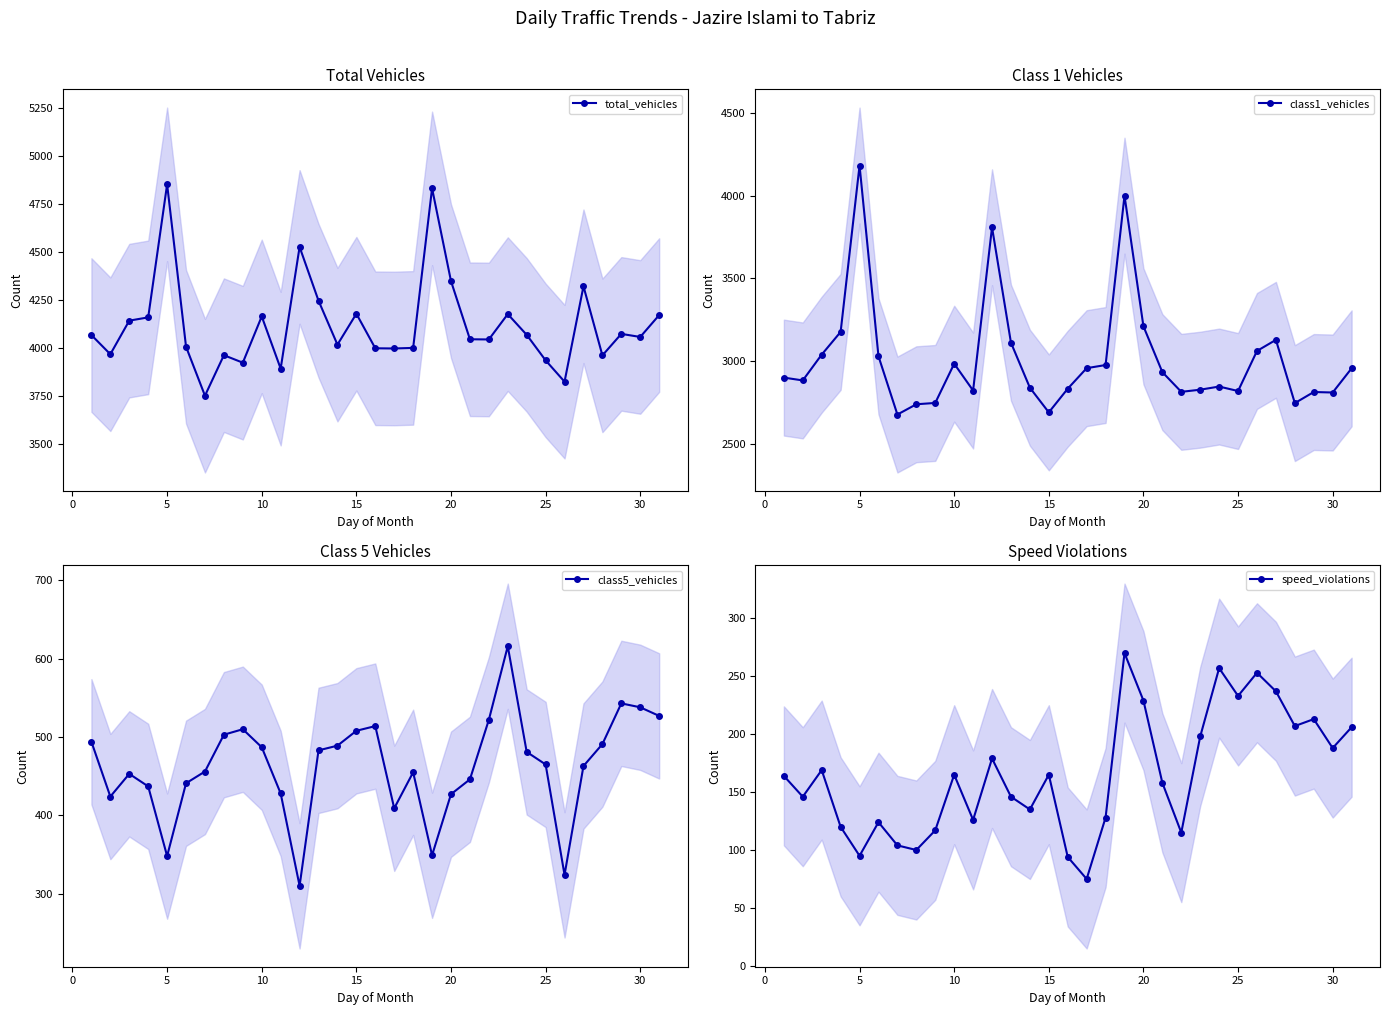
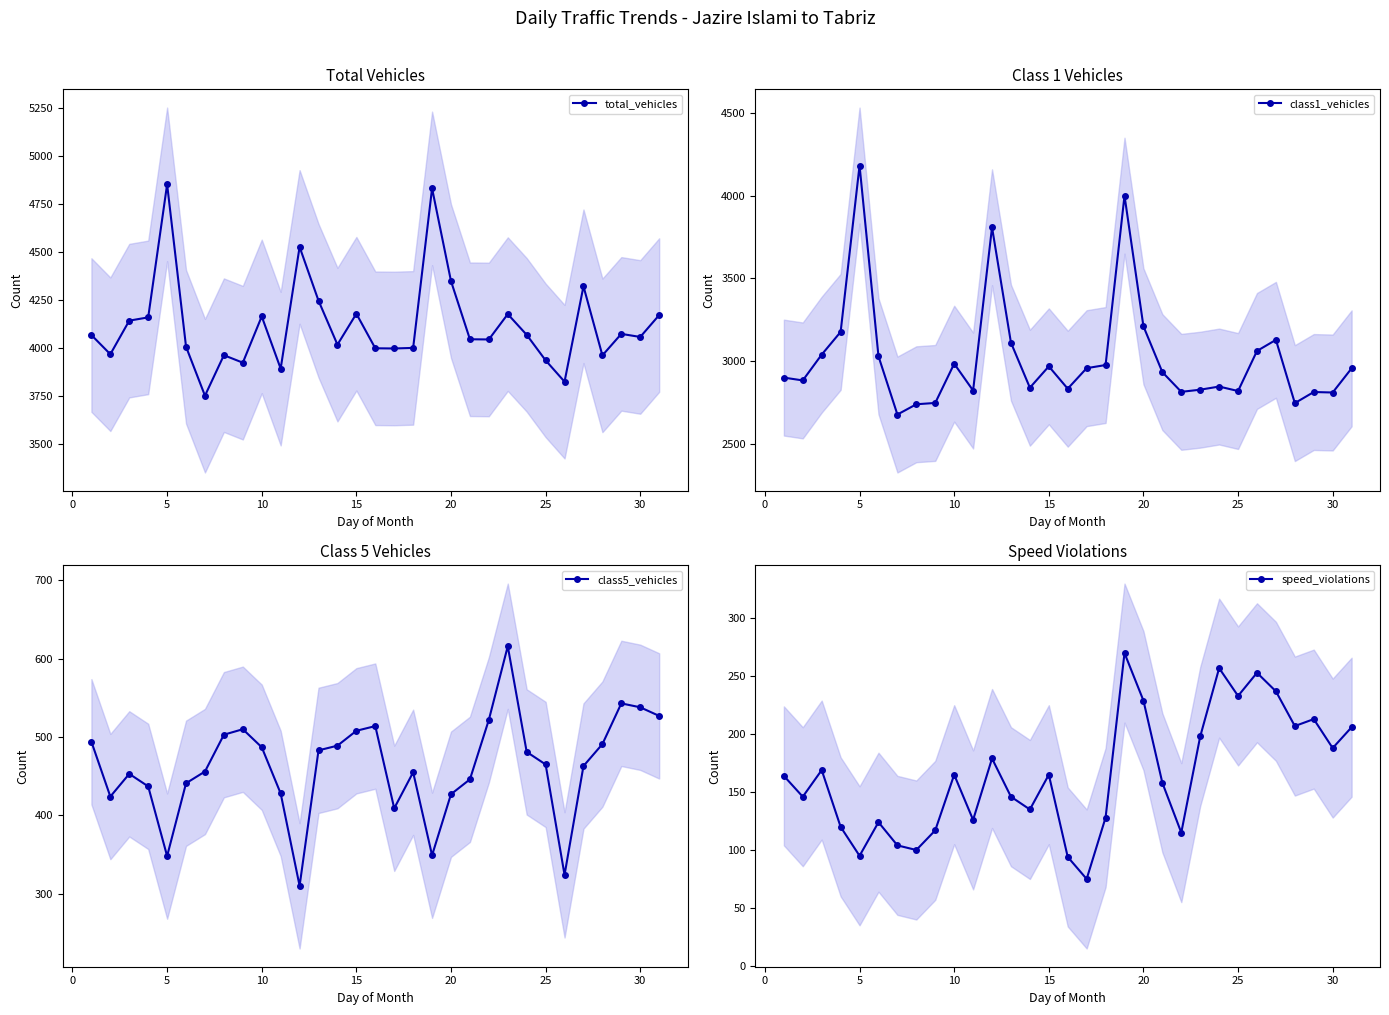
Class 1 Vehicles, class1_vehicles, 15: 2690 -> 2970
